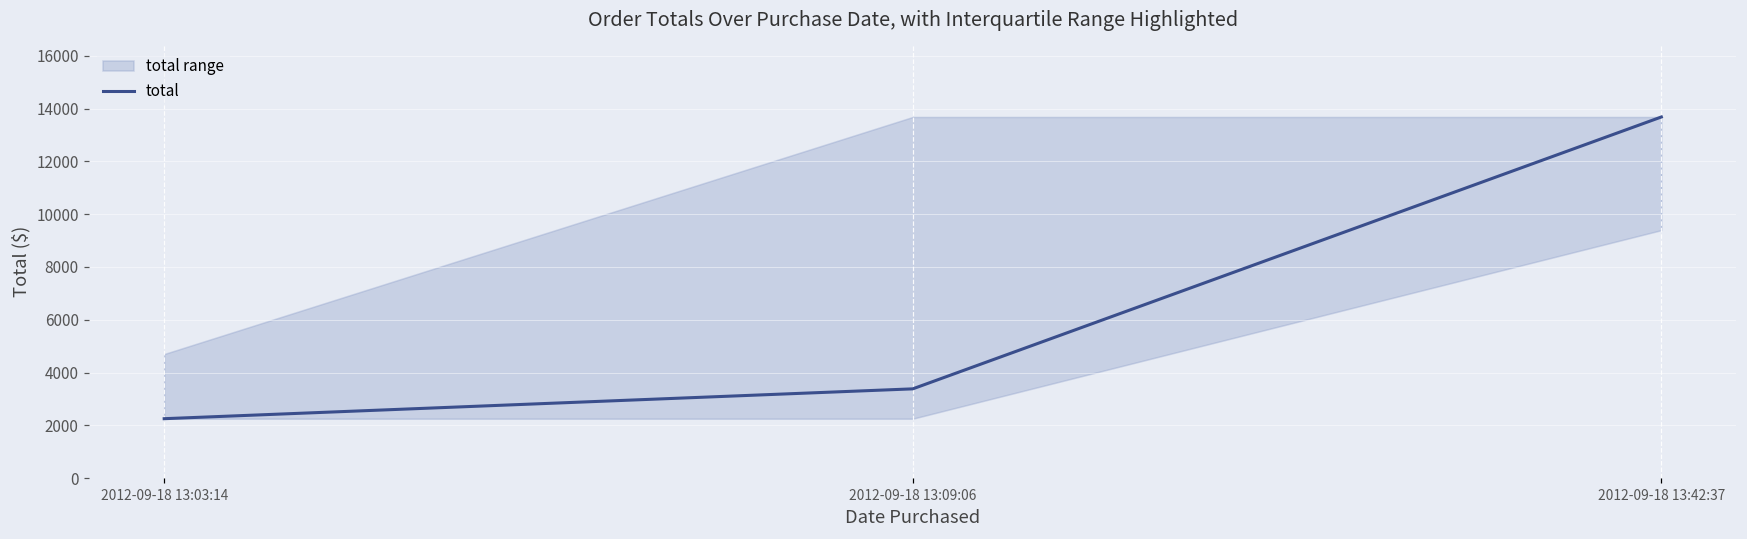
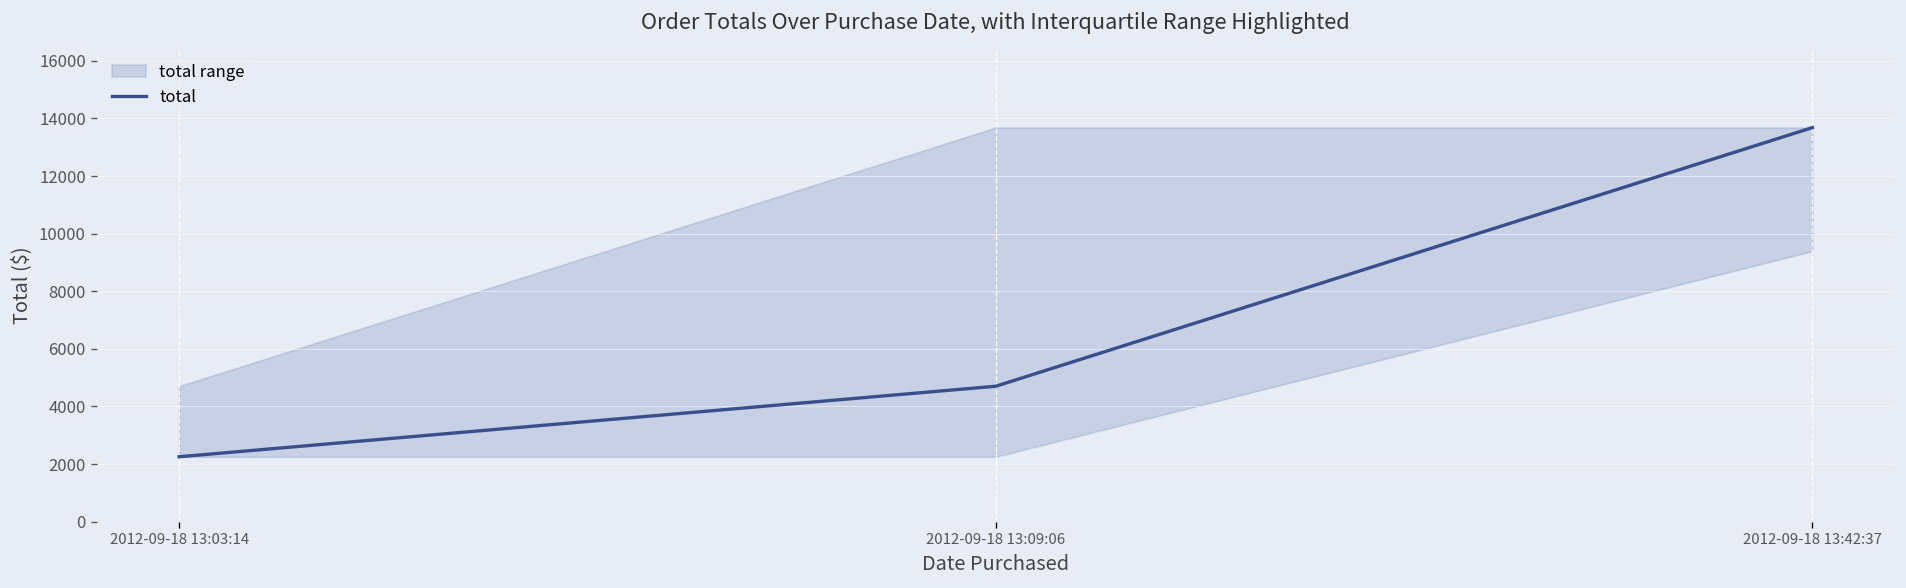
total, 2012-09-18 13:09:06: 3400 -> 4700
